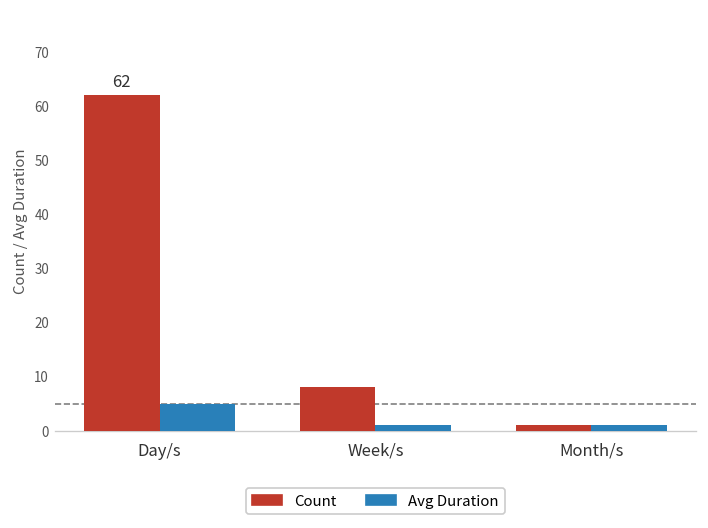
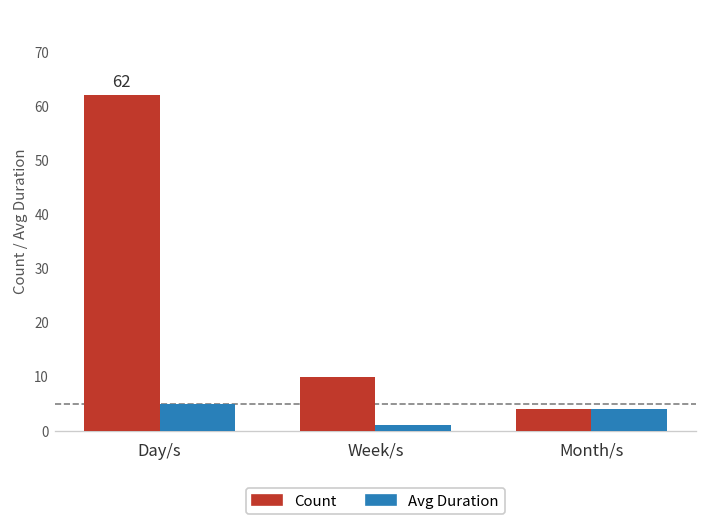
Count, Week/s: 8 -> 10
Count, Month/s: 1 -> 4
Avg Duration, Month/s: 1 -> 4
